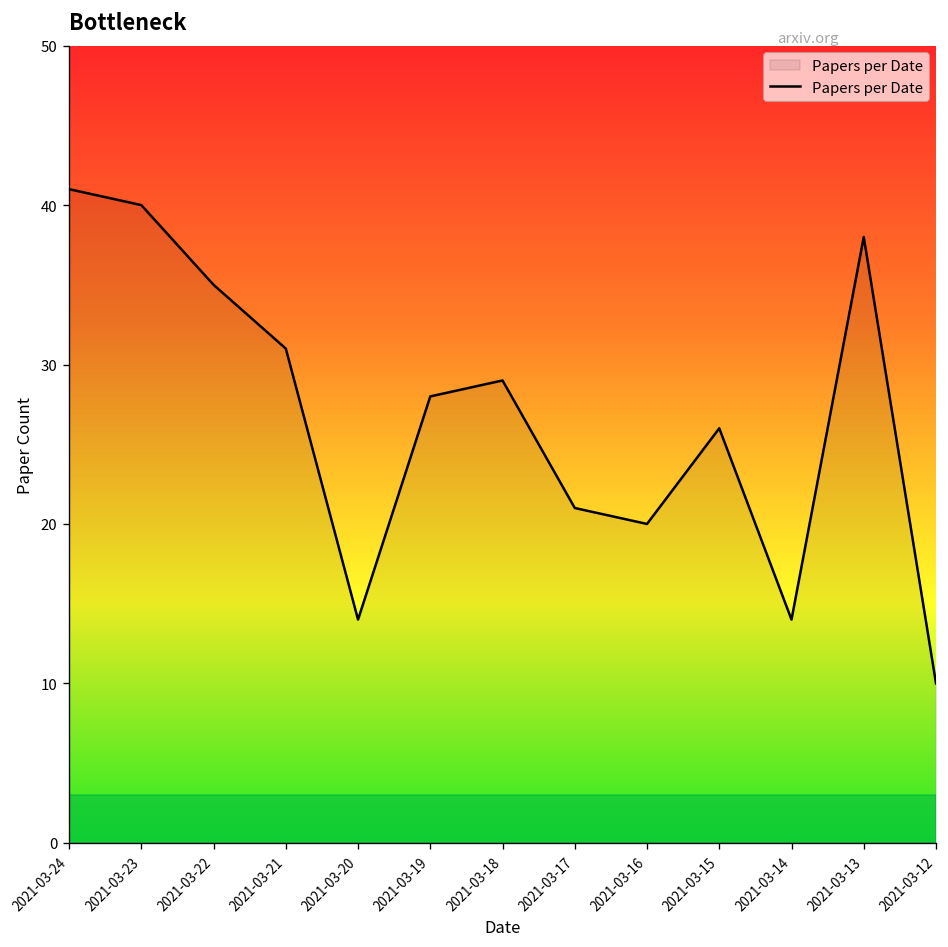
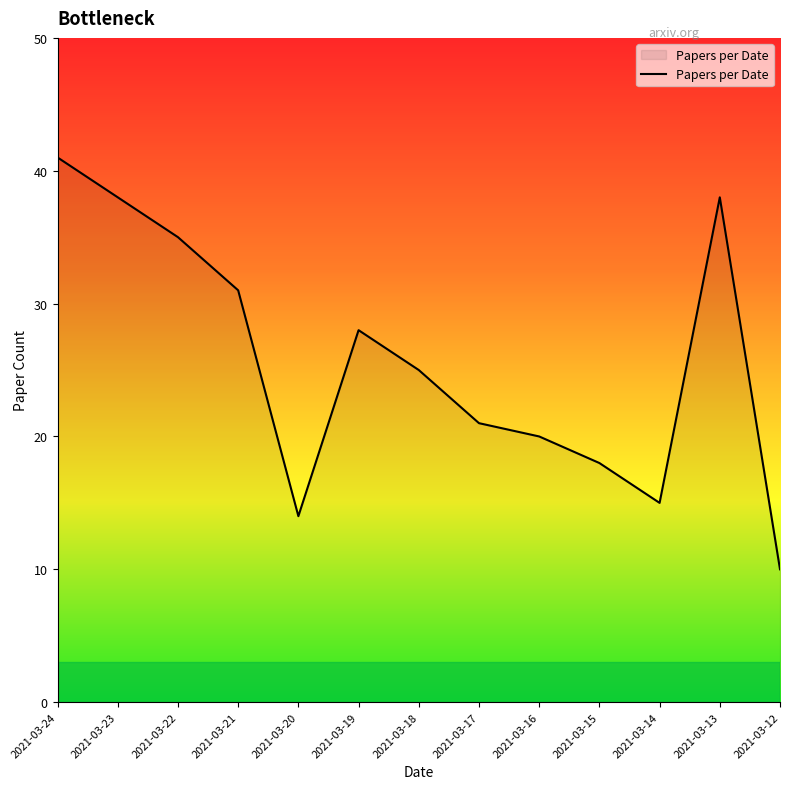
2021-03-23: 40 -> 38
2021-03-18: 29 -> 25
2021-03-15: 26 -> 18
2021-03-14: 14 -> 15
